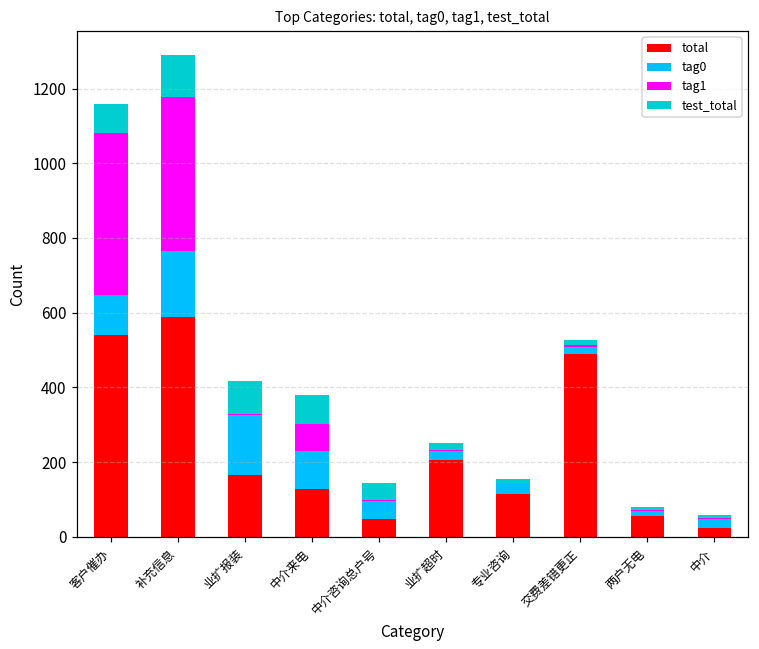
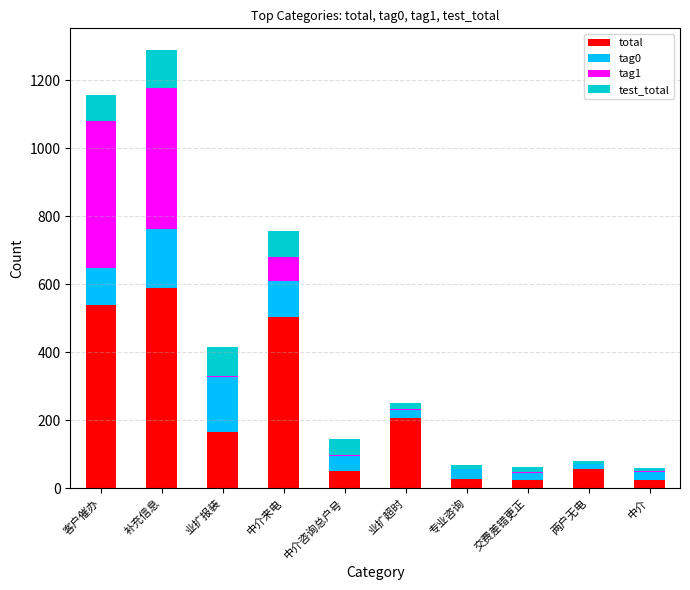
total, 中介来电: 130 -> 510
total, 专业咨询: 120 -> 30
total, 交费差错更正: 490 -> 20
